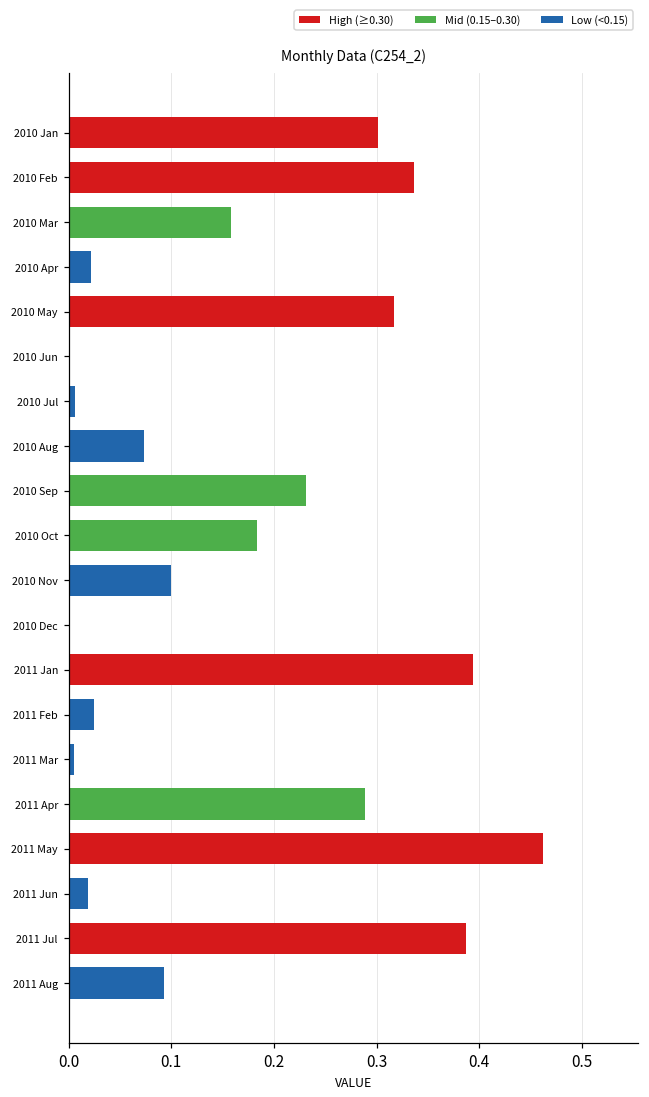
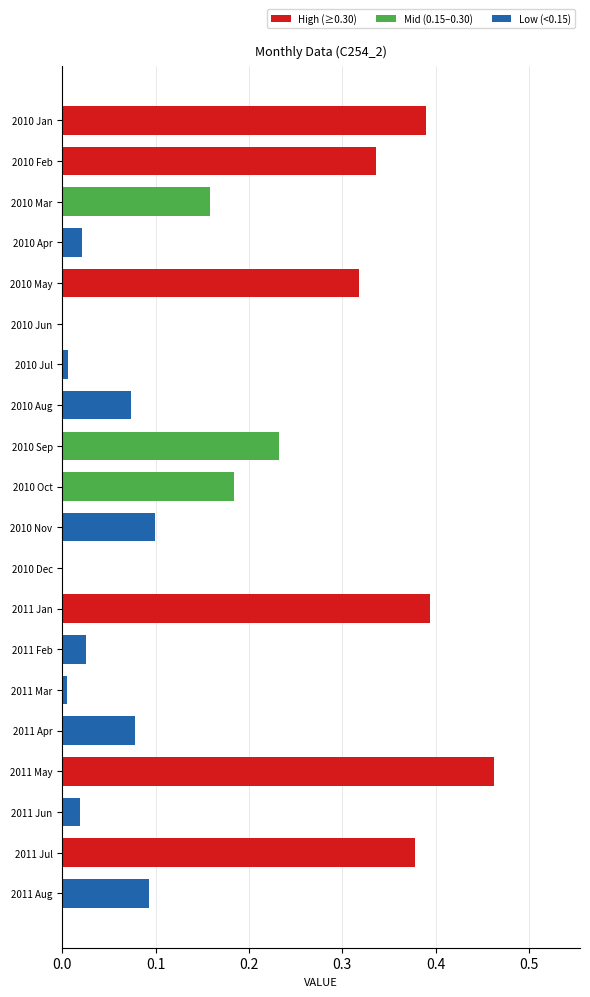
2010 Jan: 0.30 -> 0.39
2011 Apr: 0.29 -> 0.08
2011 Jul: 0.39 -> 0.38
